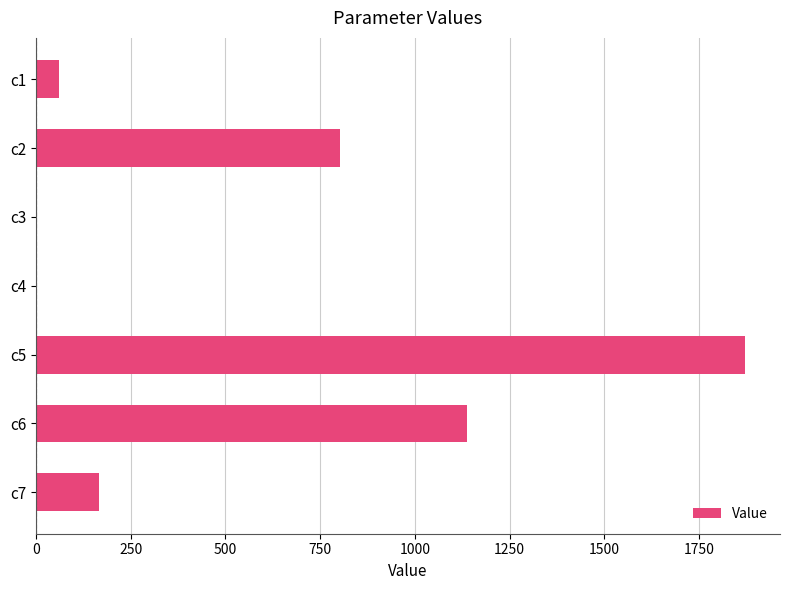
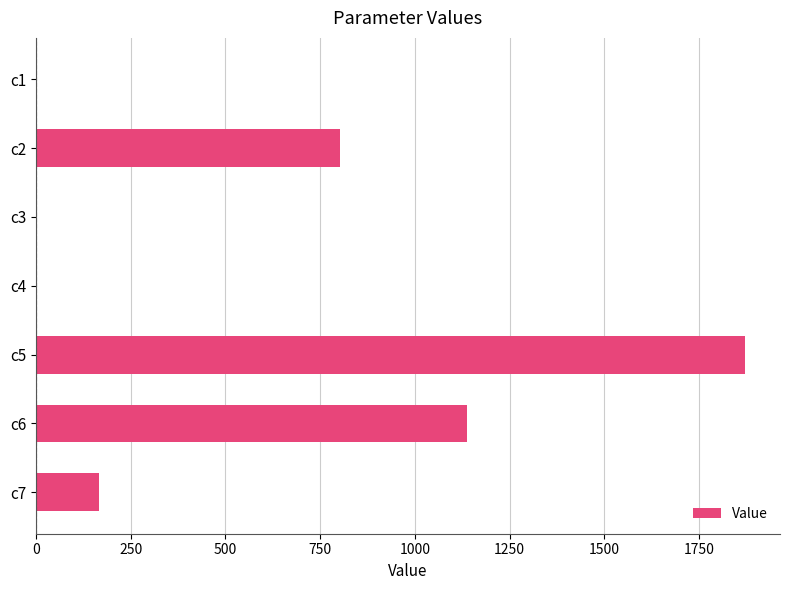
c1: 60 -> 0
